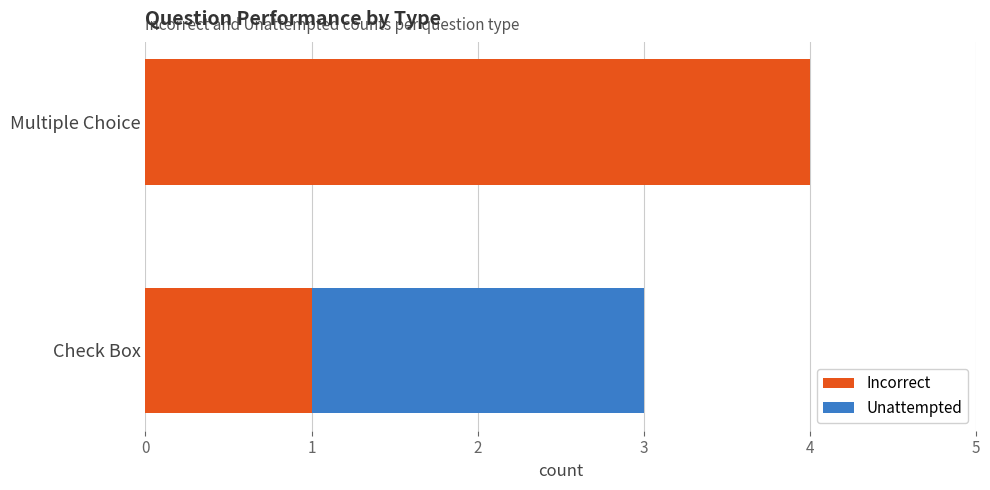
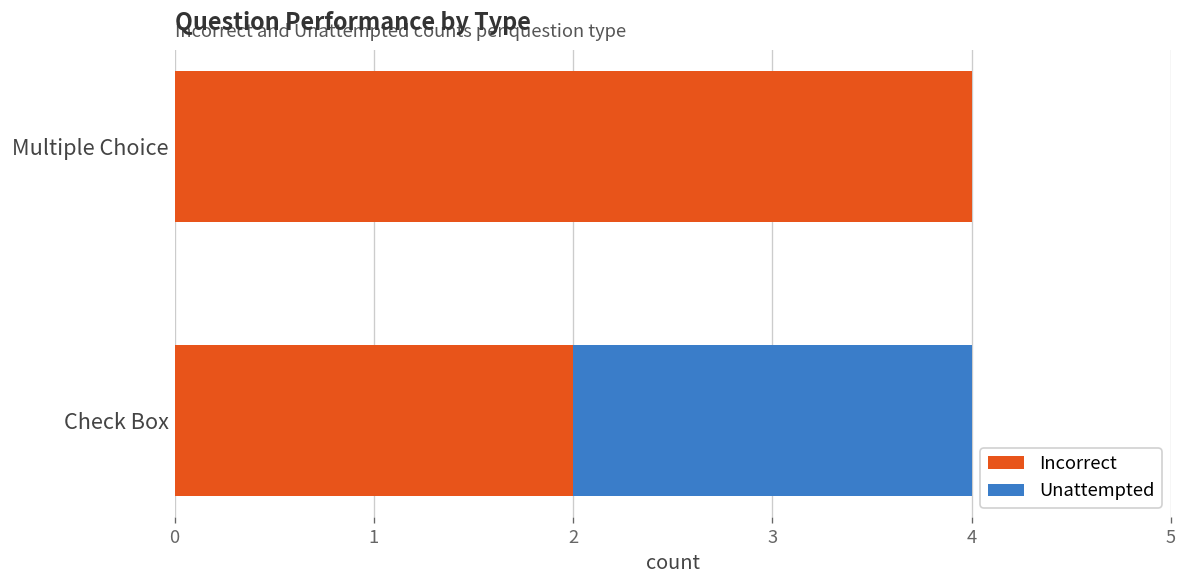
Incorrect, Check Box: 1 -> 2
